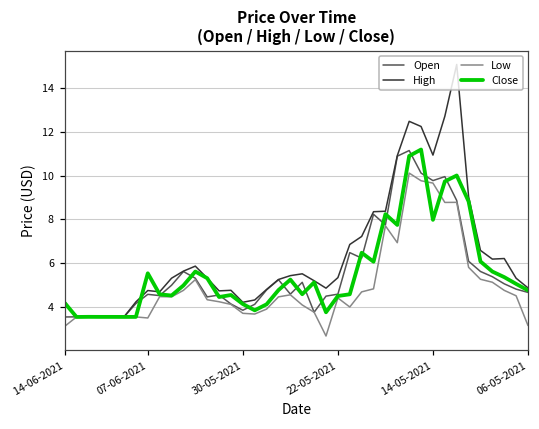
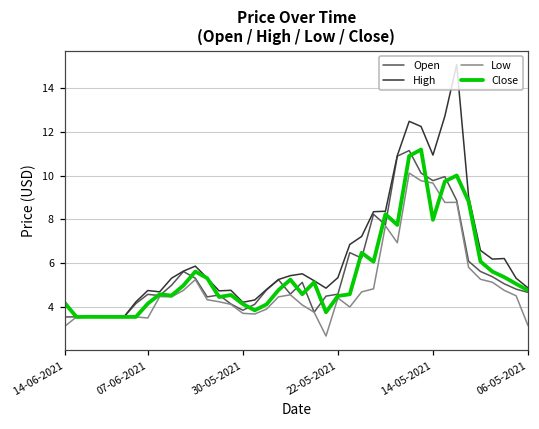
Close, 07-06-2021: 5.5 -> 4.1
